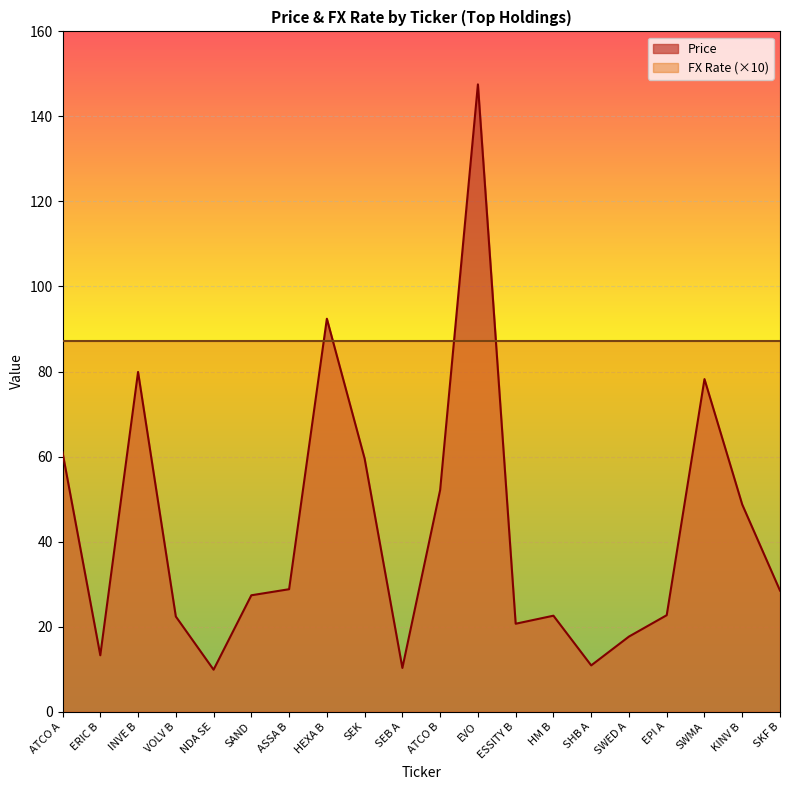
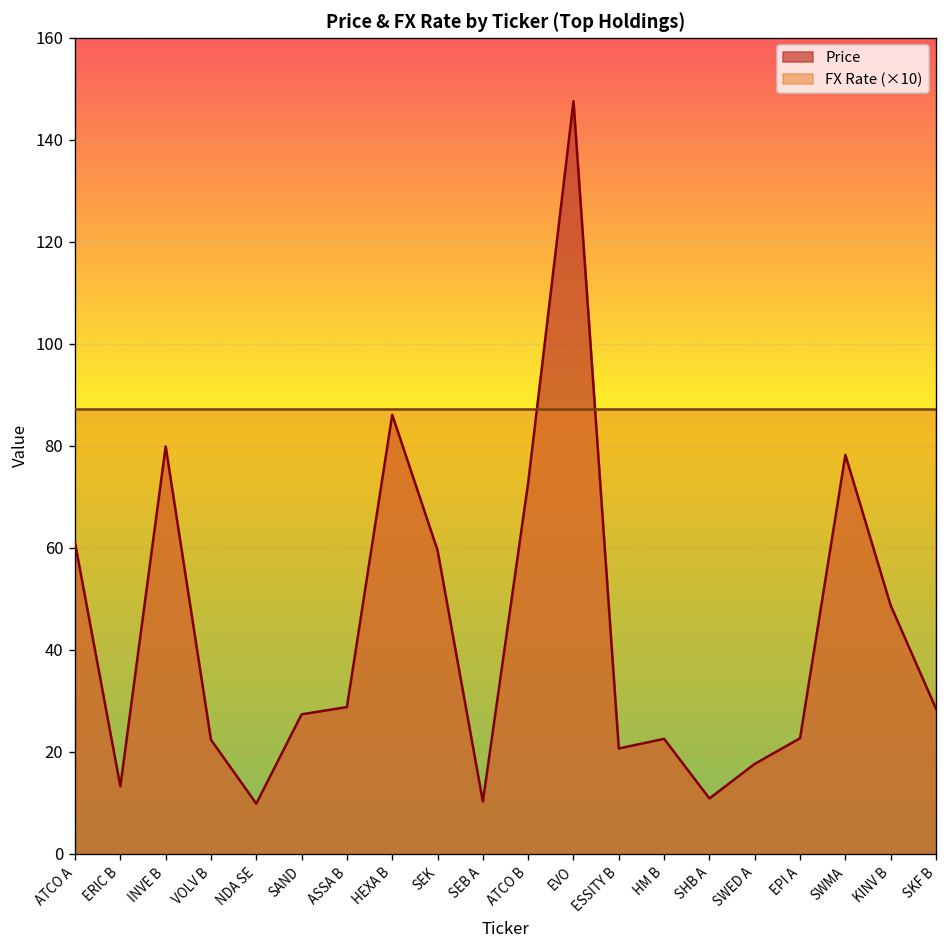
Price, HEXA B: 92 -> 86
Price, ATCO B: 52 -> 73
